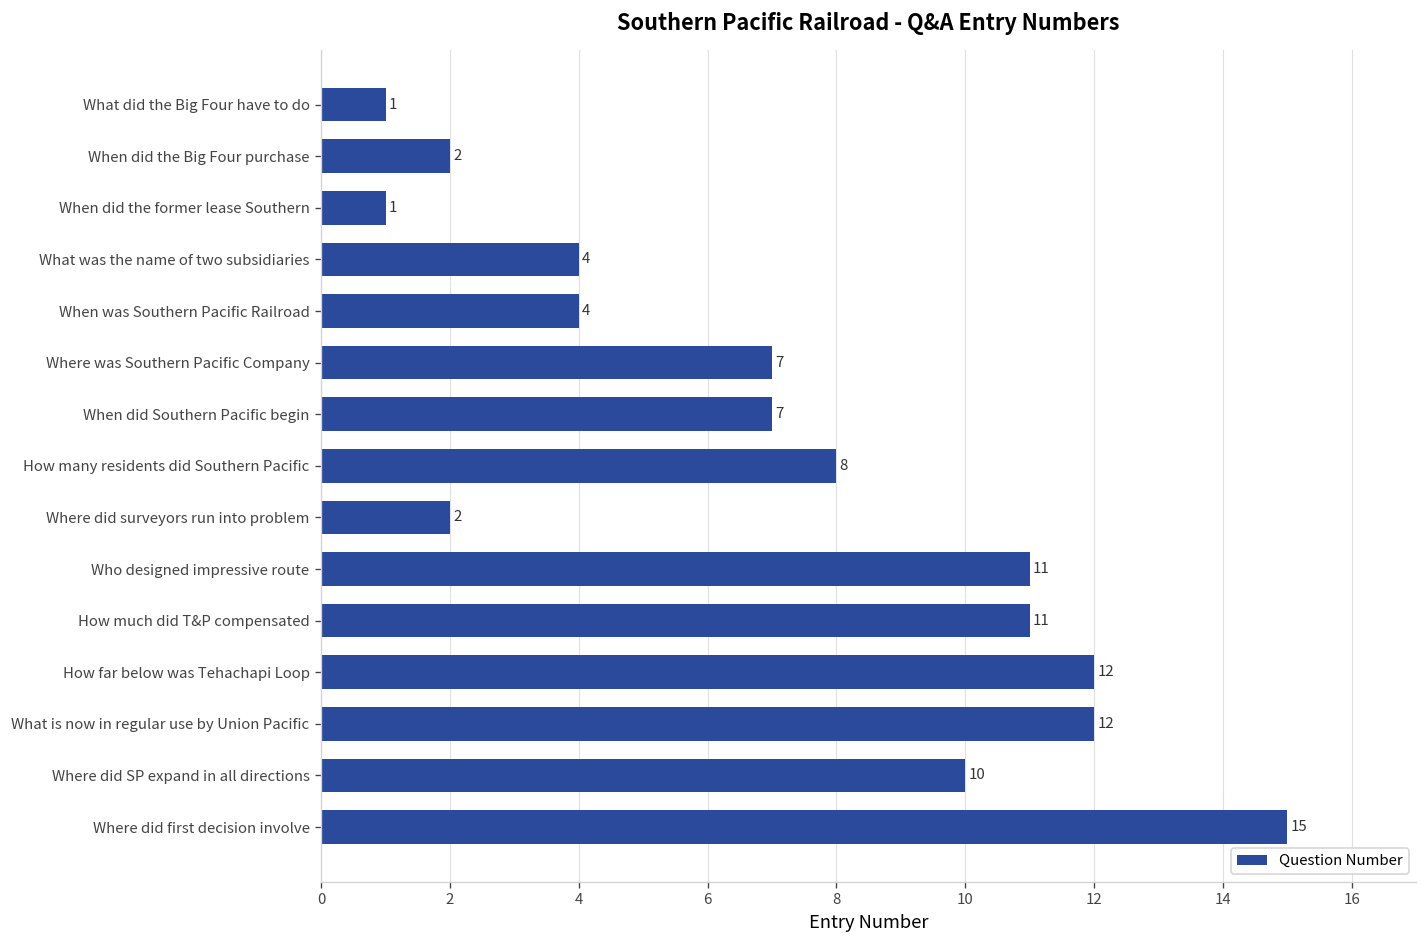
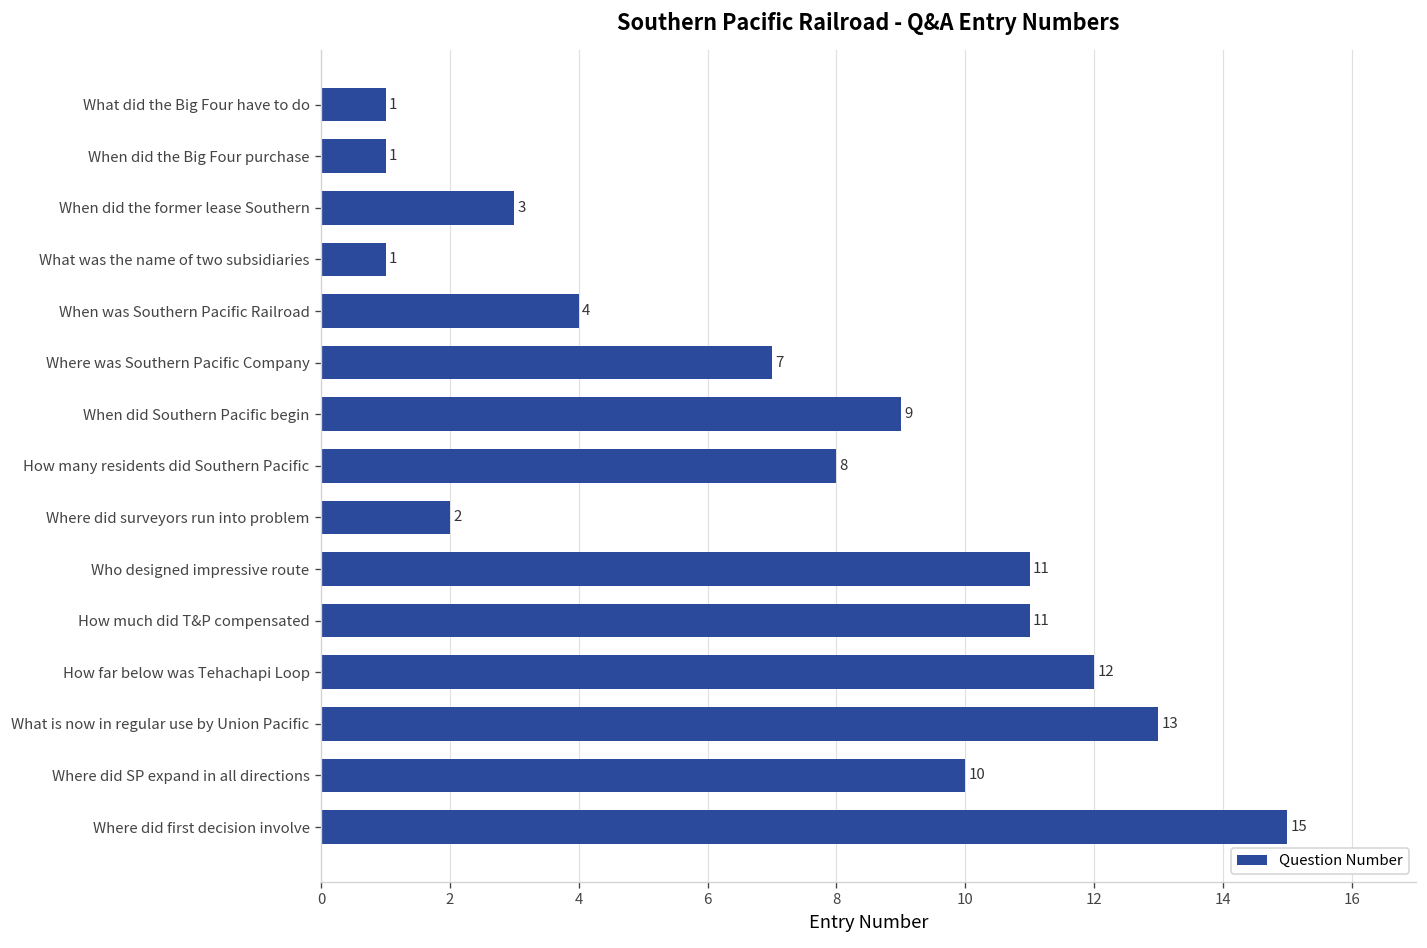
When did the Big Four purchase: 2 -> 1
When did the former lease Southern: 1 -> 3
What was the name of two subsidiaries: 4 -> 1
When did Southern Pacific begin: 7 -> 9
What is now in regular use by Union Pacific: 12 -> 13
